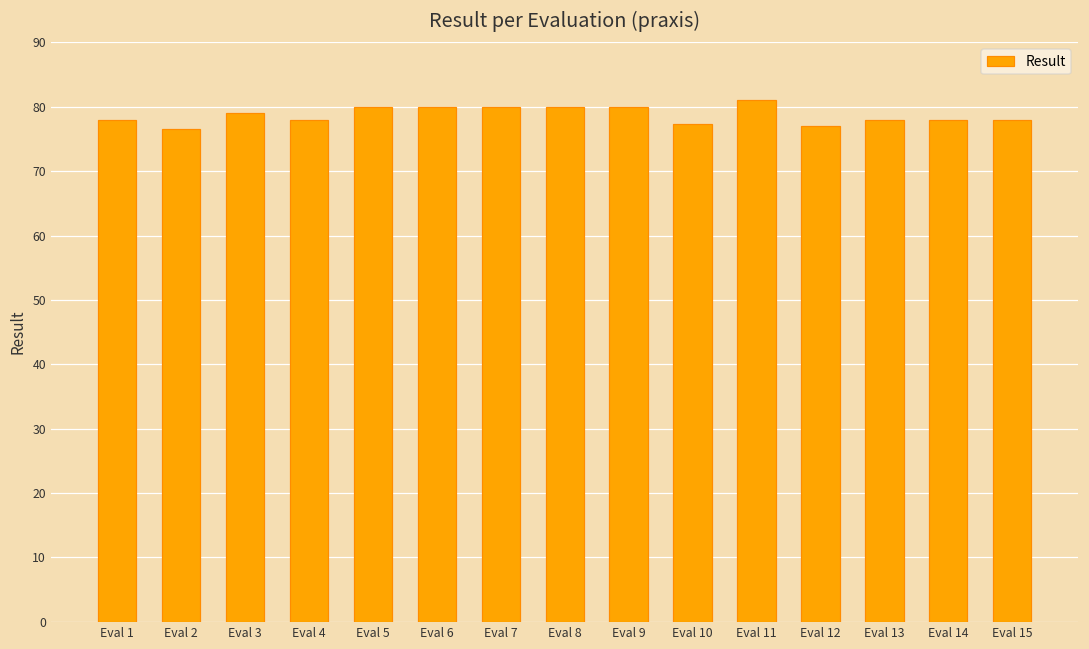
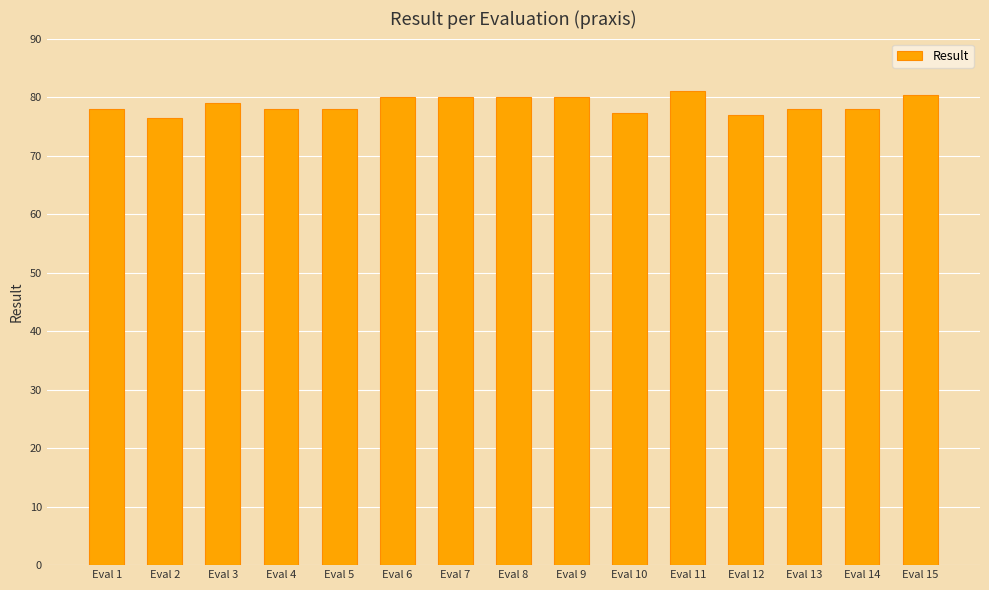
Eval 5: 80 -> 78
Eval 15: 78 -> 80
